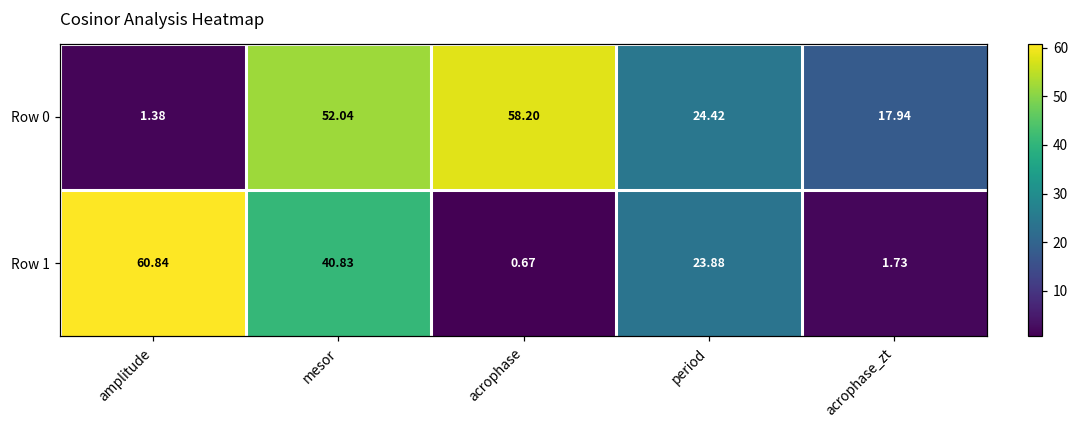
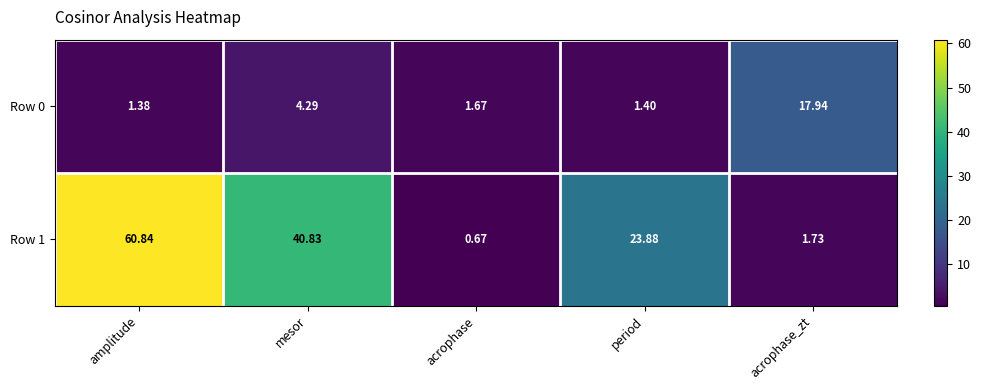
Row 0, mesor: 52.04 -> 4.29
Row 0, acrophase: 58.20 -> 1.67
Row 0, period: 24.42 -> 1.40
